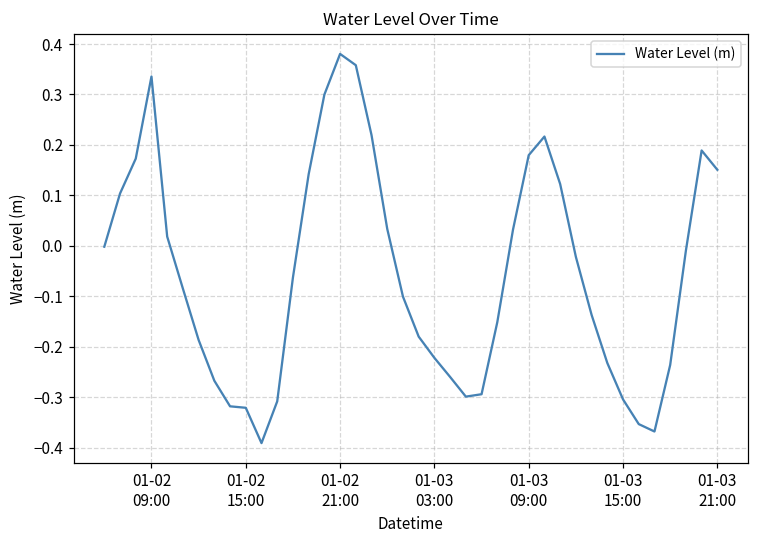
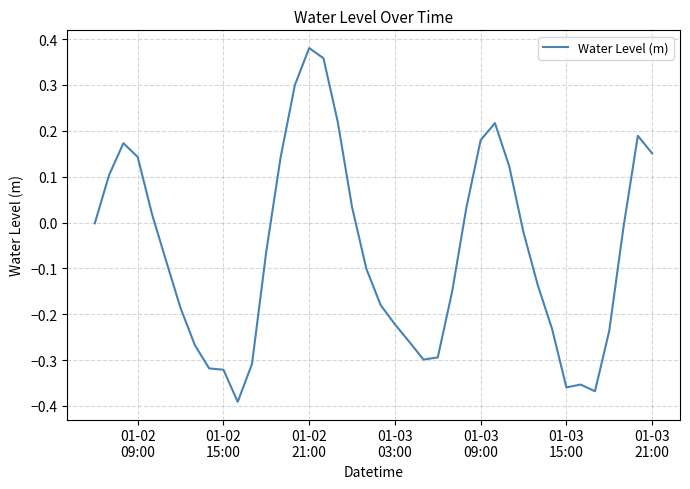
01-02 09:00: 0.34 -> 0.14
01-03 15:00: -0.30 -> -0.36
